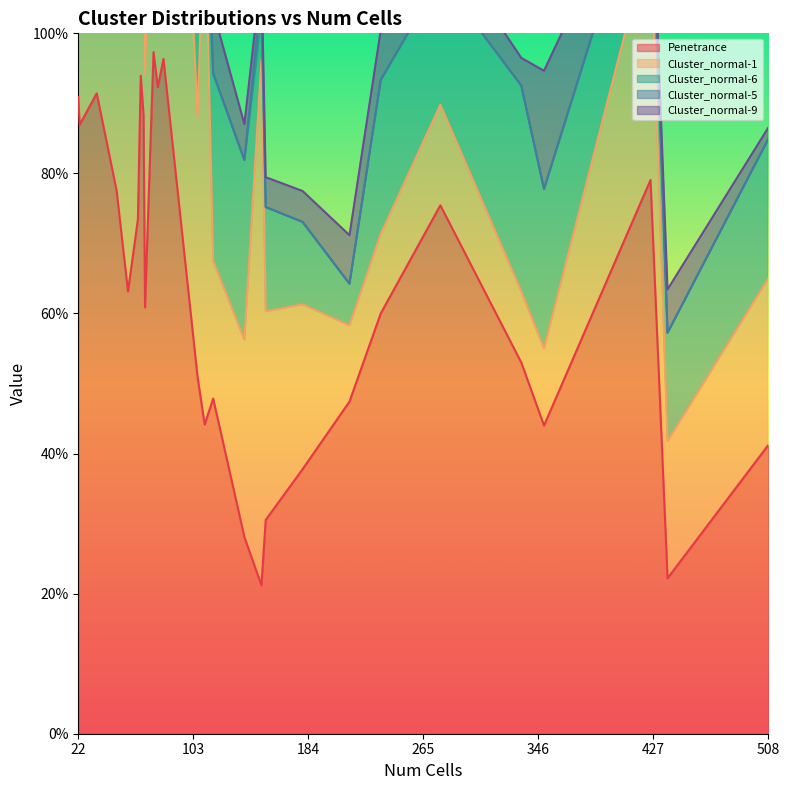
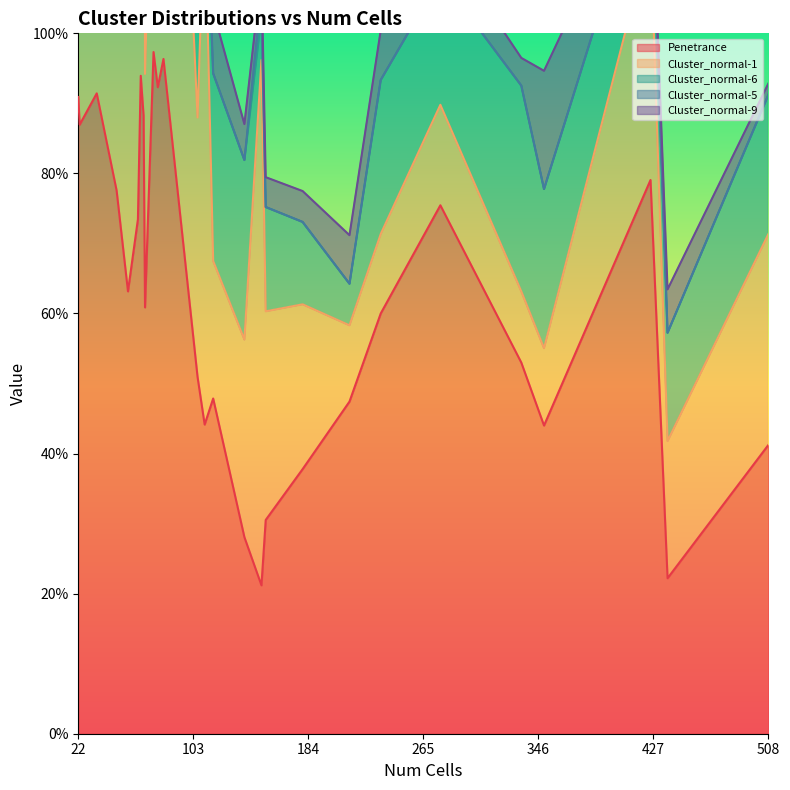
Cluster_normal-1, 508: 24% -> 30%
